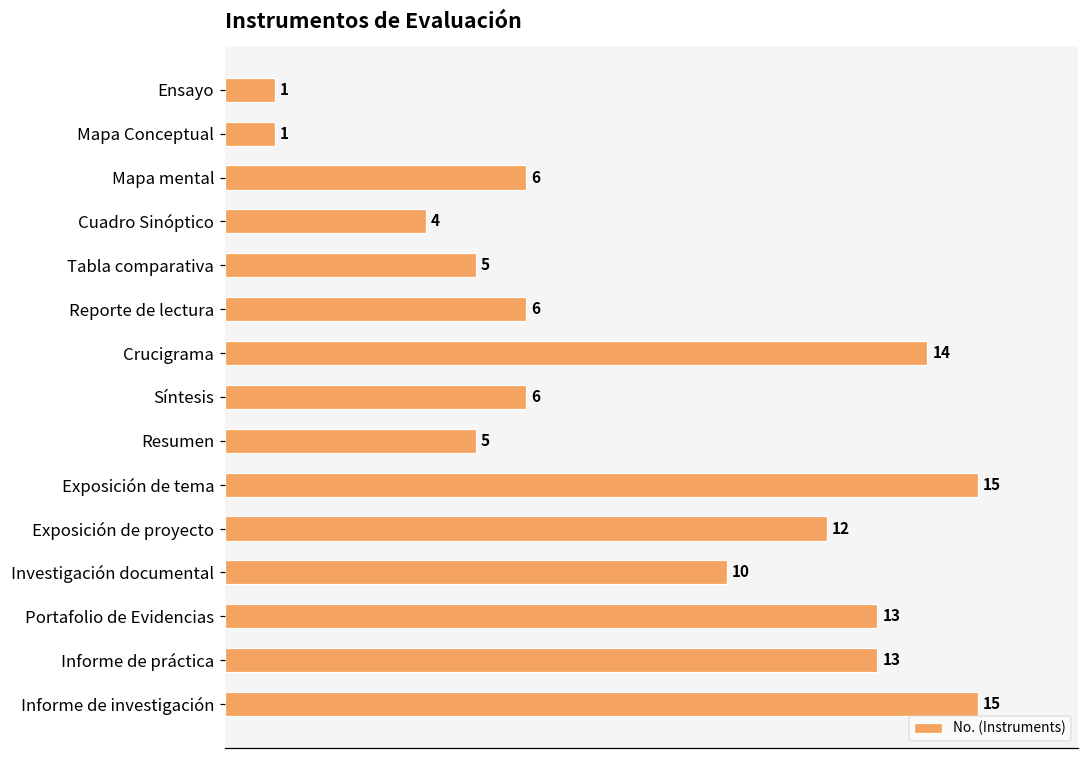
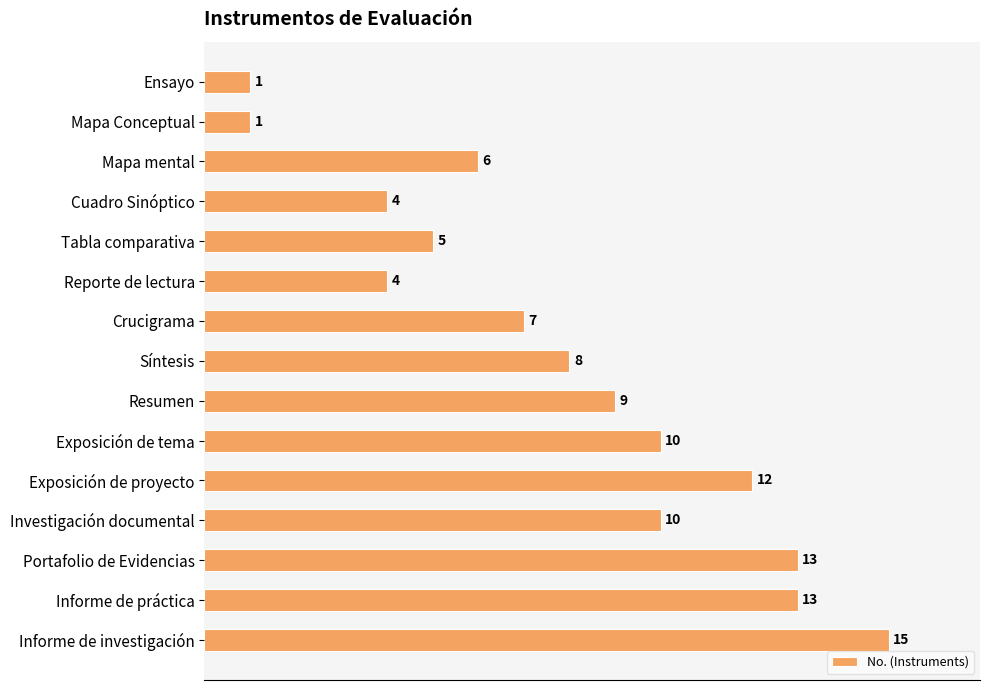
Reporte de lectura: 6 -> 4
Crucigrama: 14 -> 7
Síntesis: 6 -> 8
Resumen: 5 -> 9
Exposición de tema: 15 -> 10
